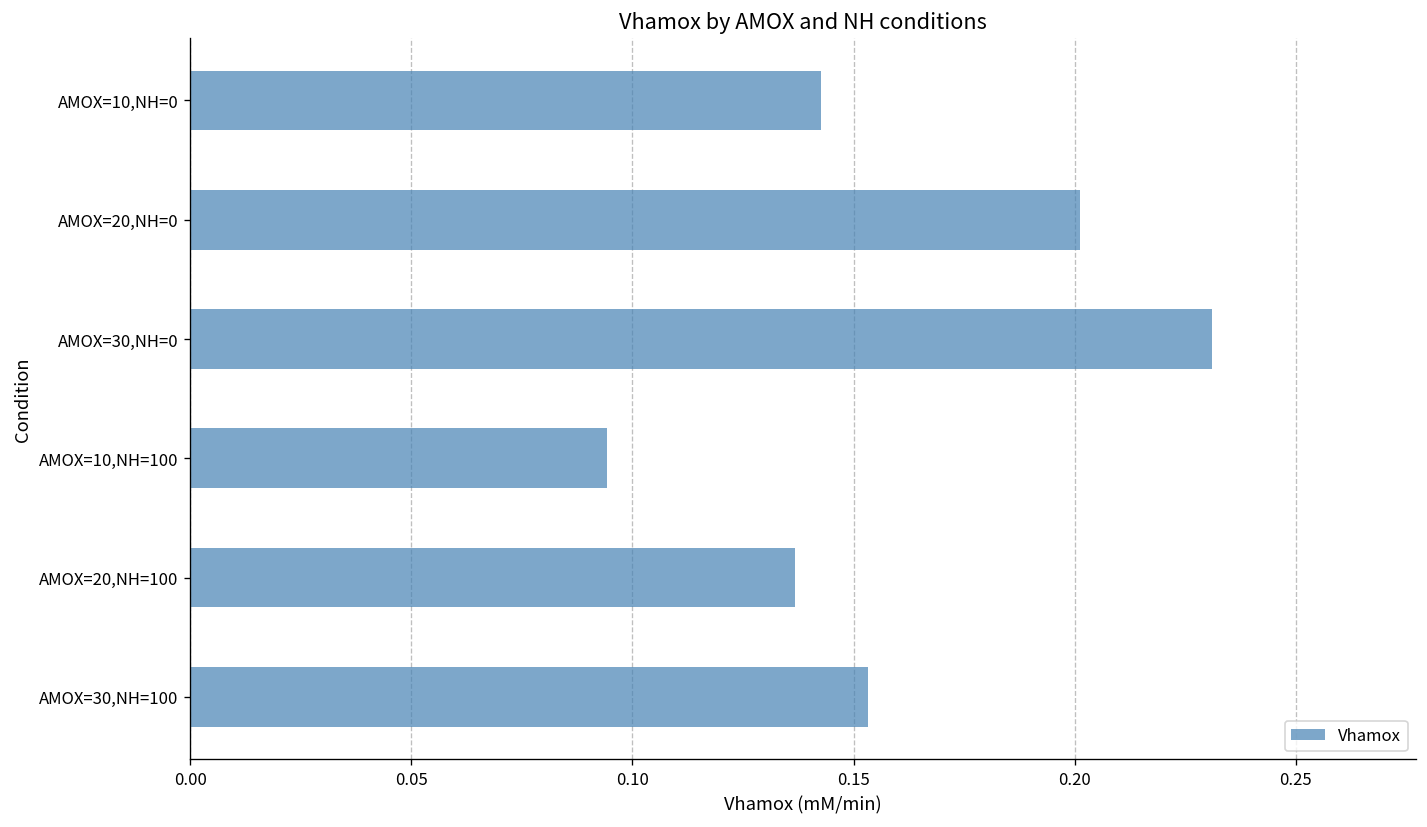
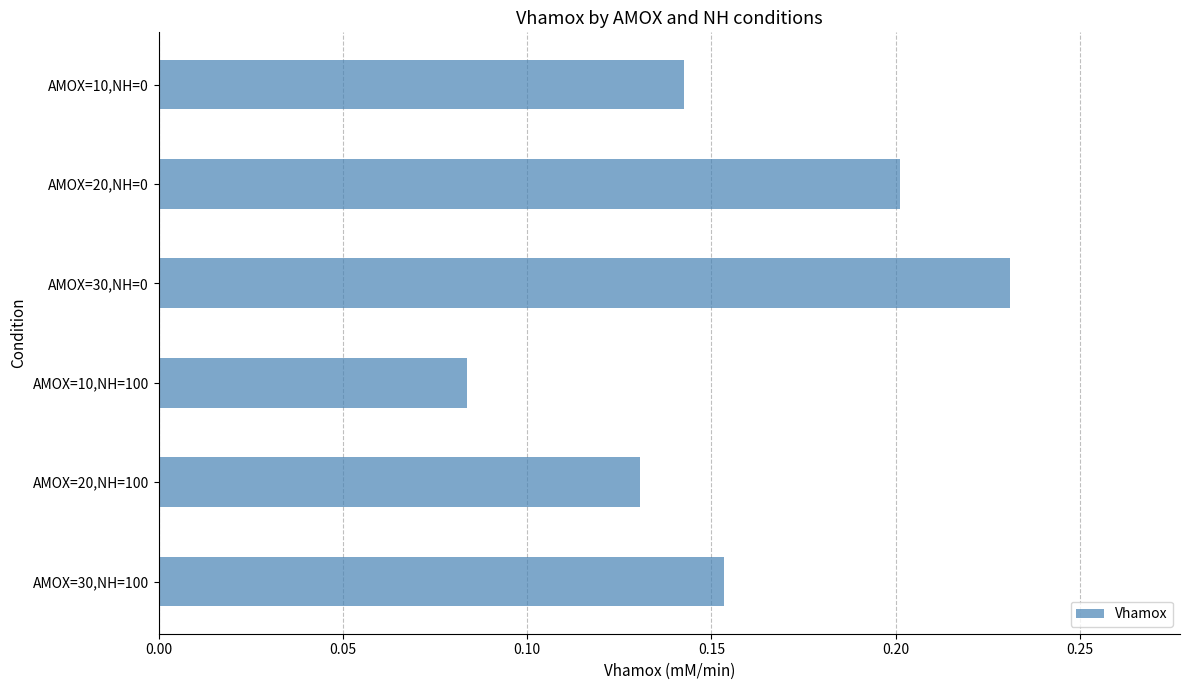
AMOX=10,NH=100: 0.094 -> 0.084
AMOX=20,NH=100: 0.137 -> 0.131
